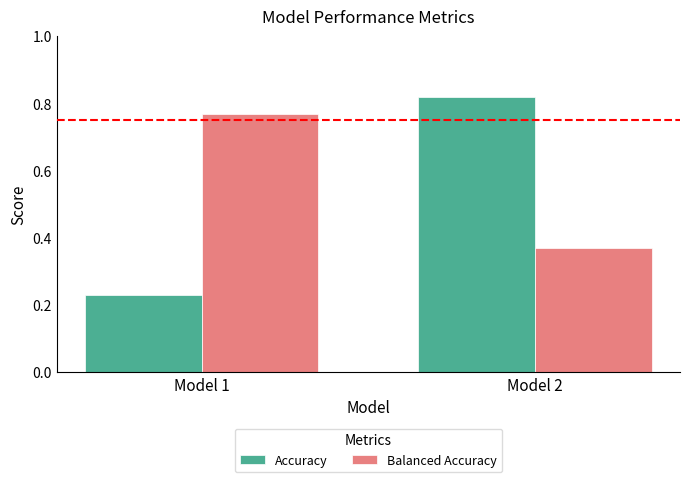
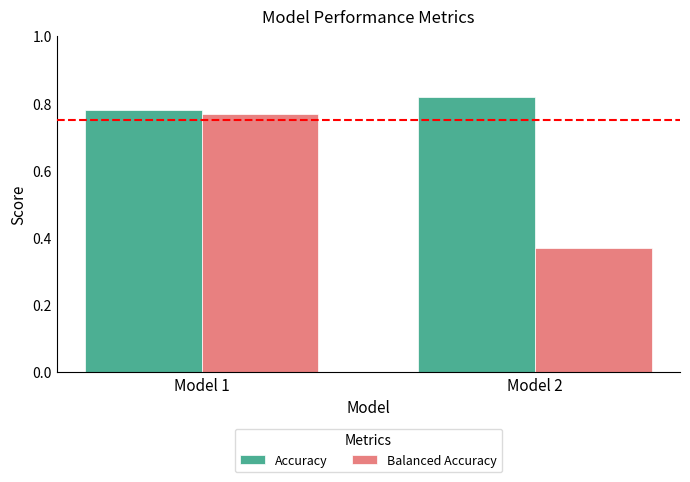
Accuracy, Model 1: 0.23 -> 0.78
